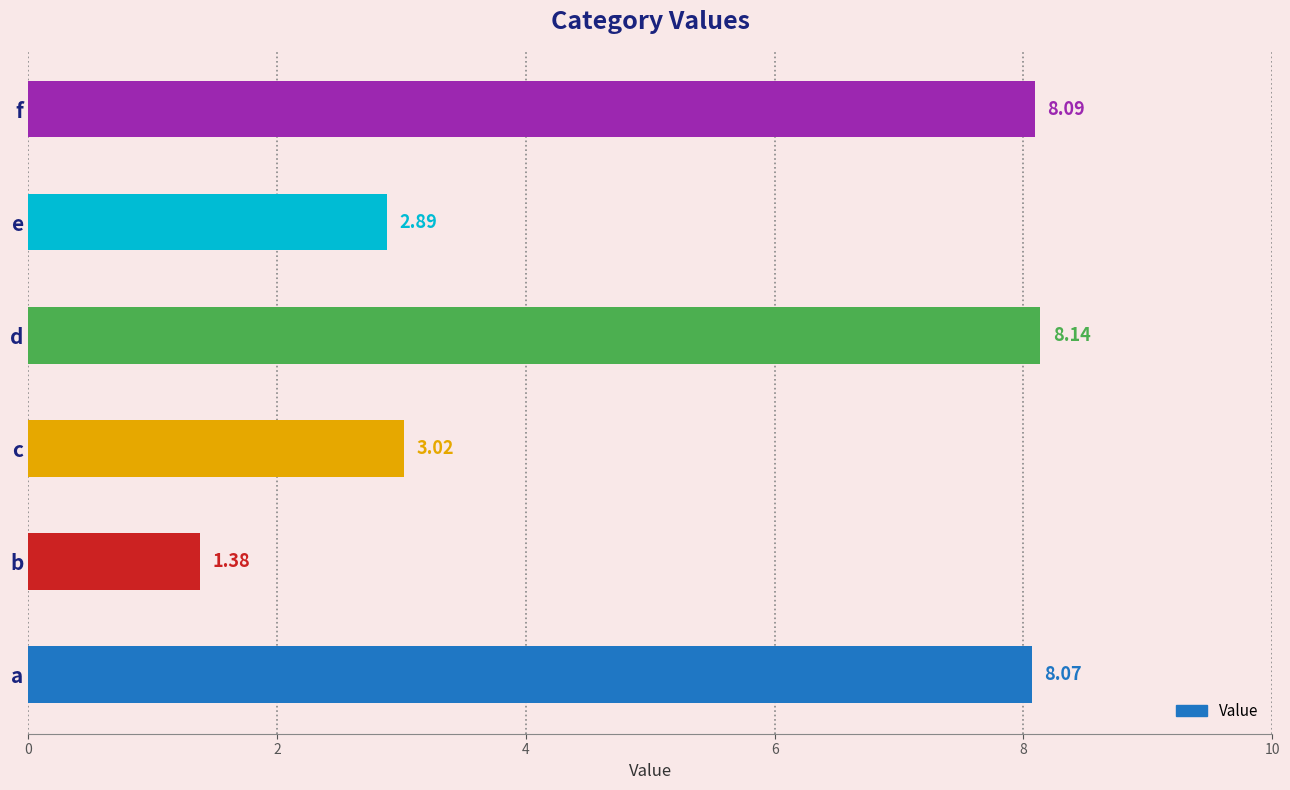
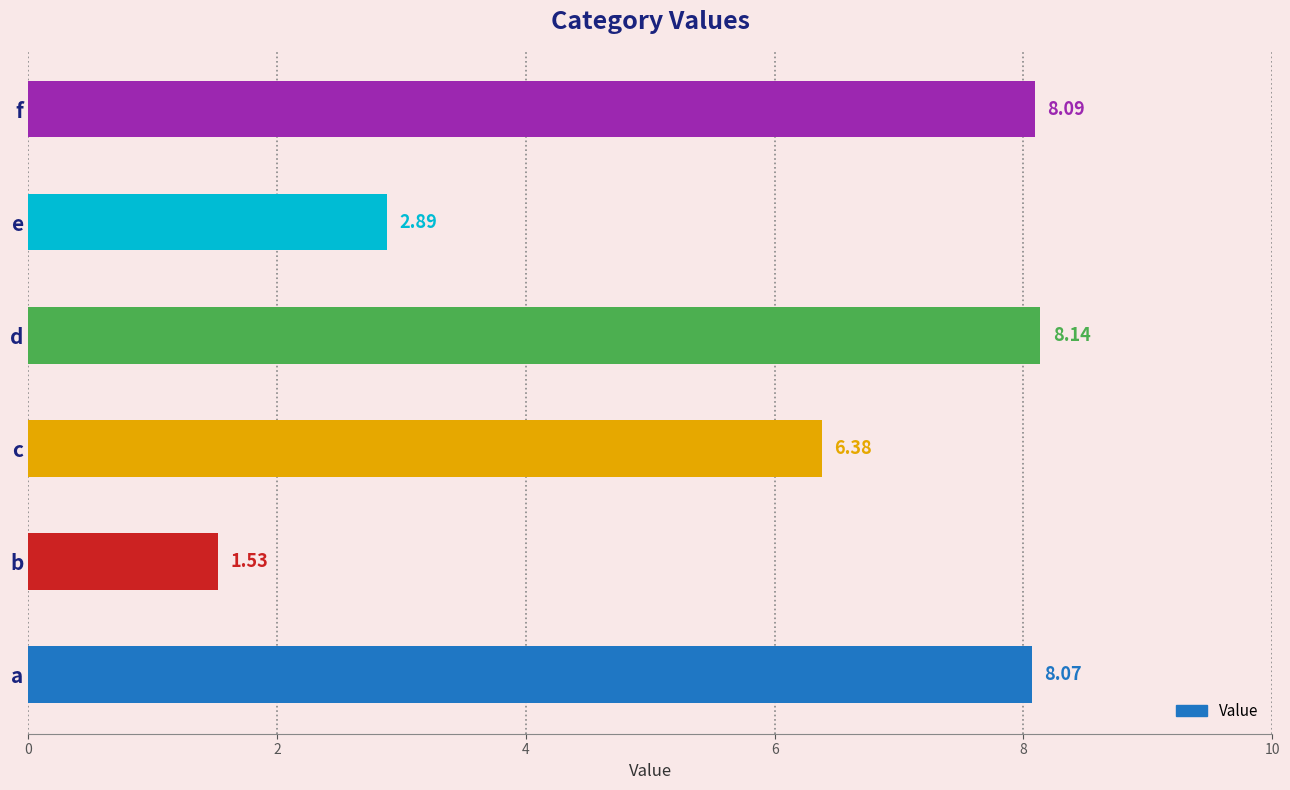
c: 3.02 -> 6.38
b: 1.38 -> 1.53
